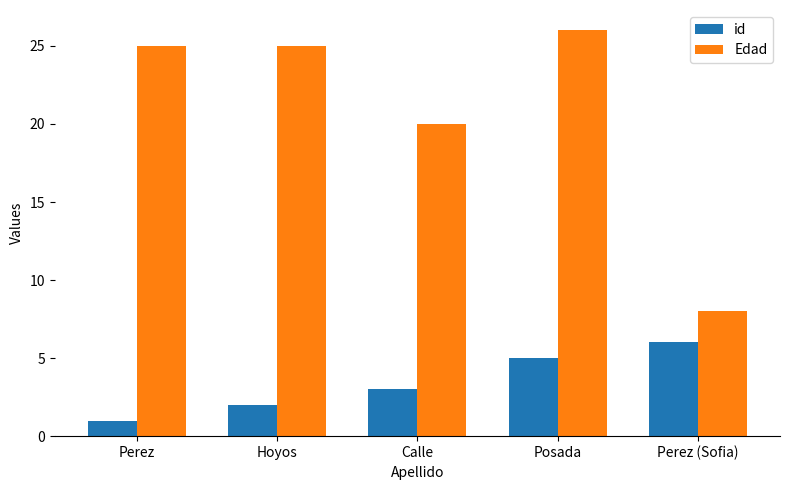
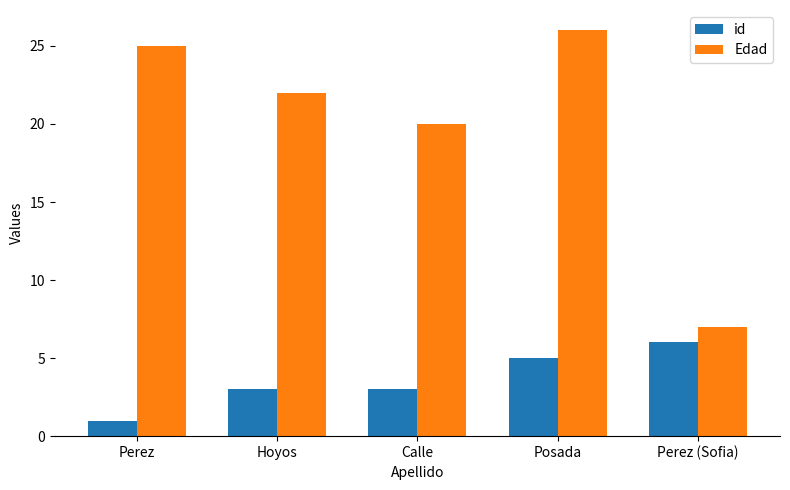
id, Hoyos: 2 -> 3
Edad, Hoyos: 25 -> 22
Edad, Perez (Sofia): 8 -> 7
